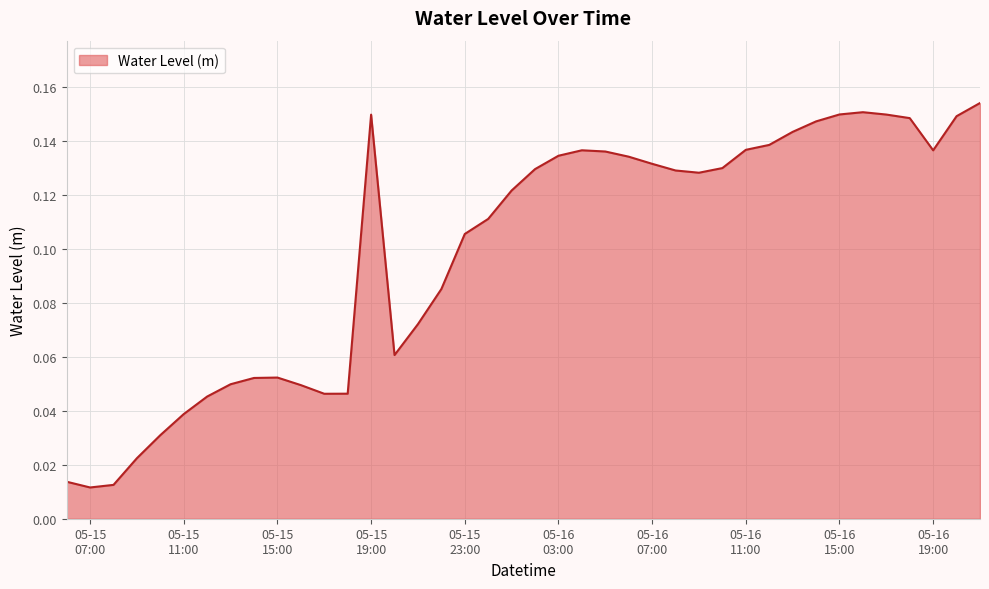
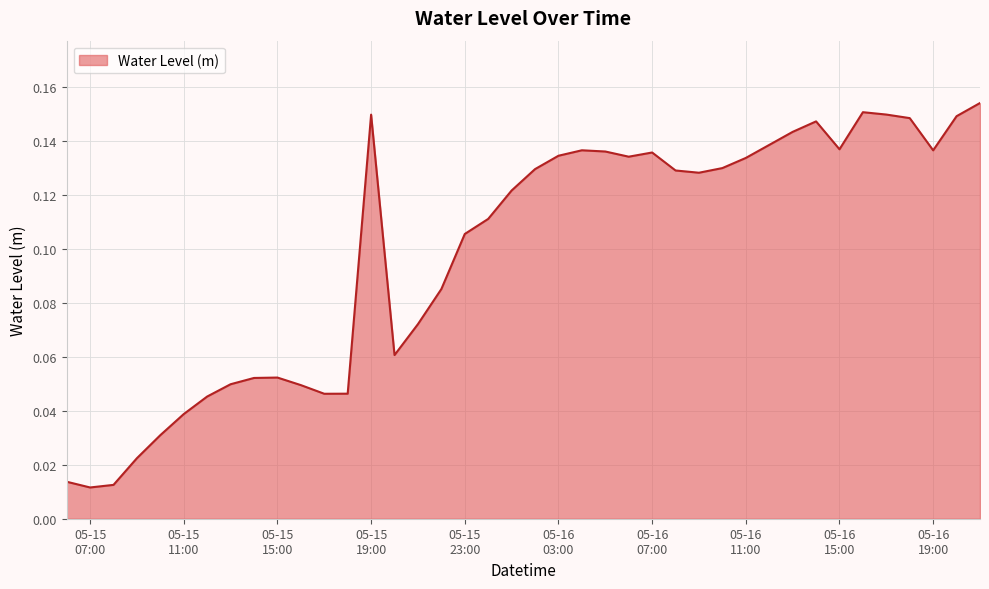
05-16 07:00: 0.132 -> 0.136
05-16 11:00: 0.137 -> 0.134
05-16 15:00: 0.150 -> 0.137
